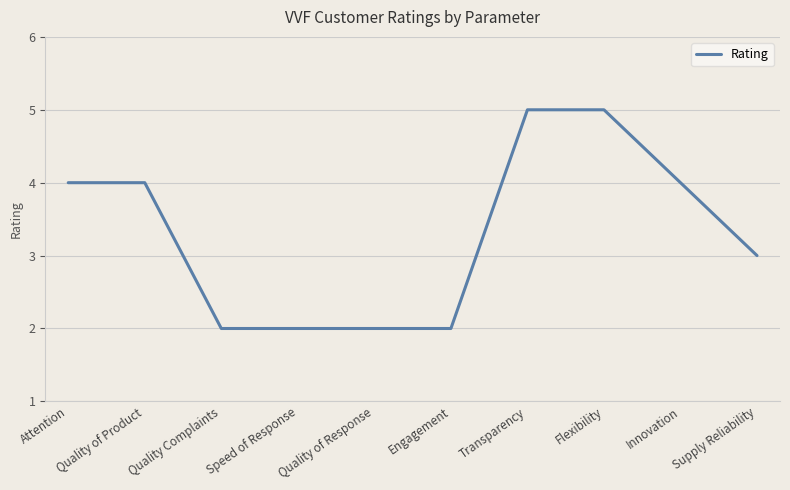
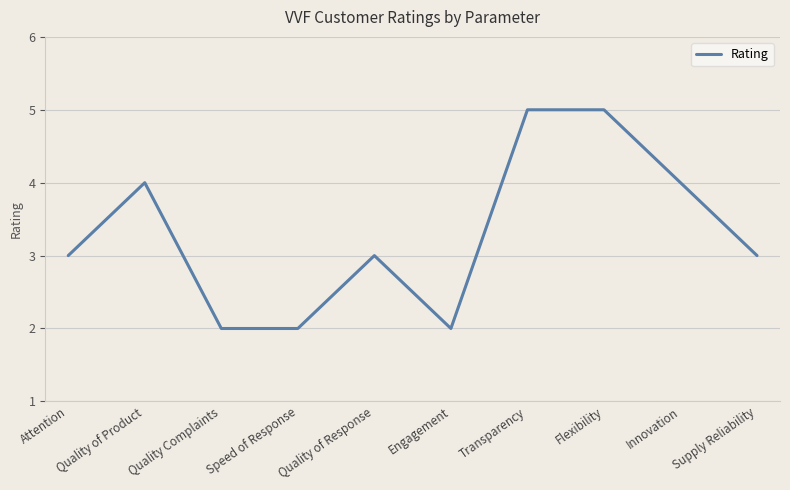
Attention: 4 -> 3
Quality of Response: 2 -> 3
